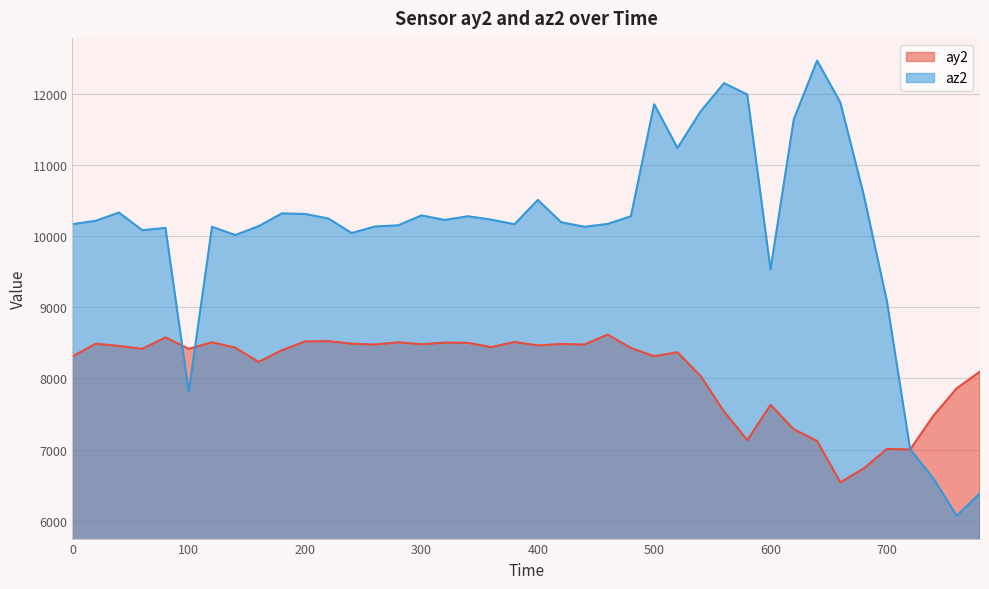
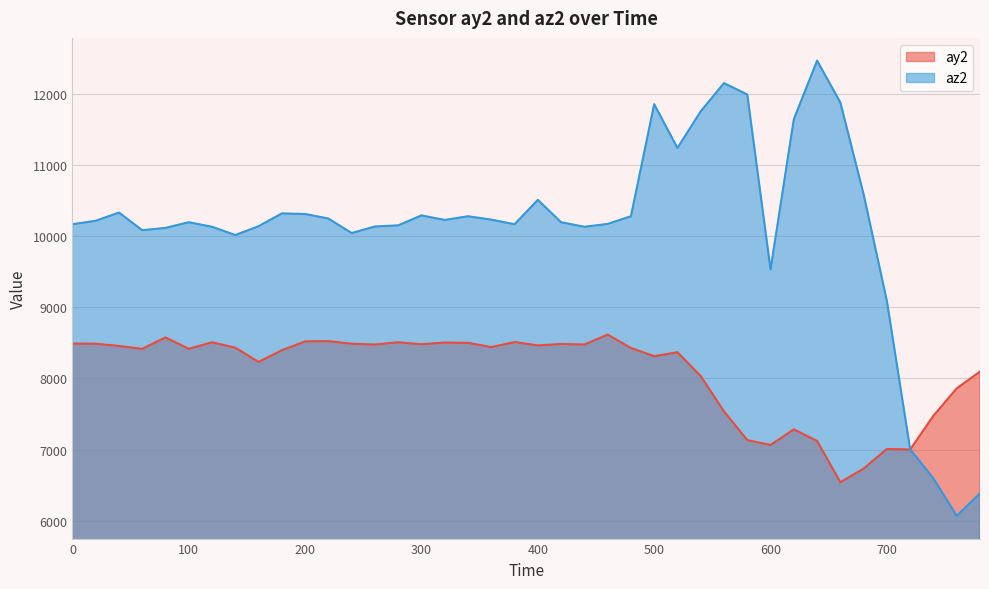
ay2, 0: 8300 -> 8500
az2, 100: 7800 -> 10200
ay2, 600: 7600 -> 7100
